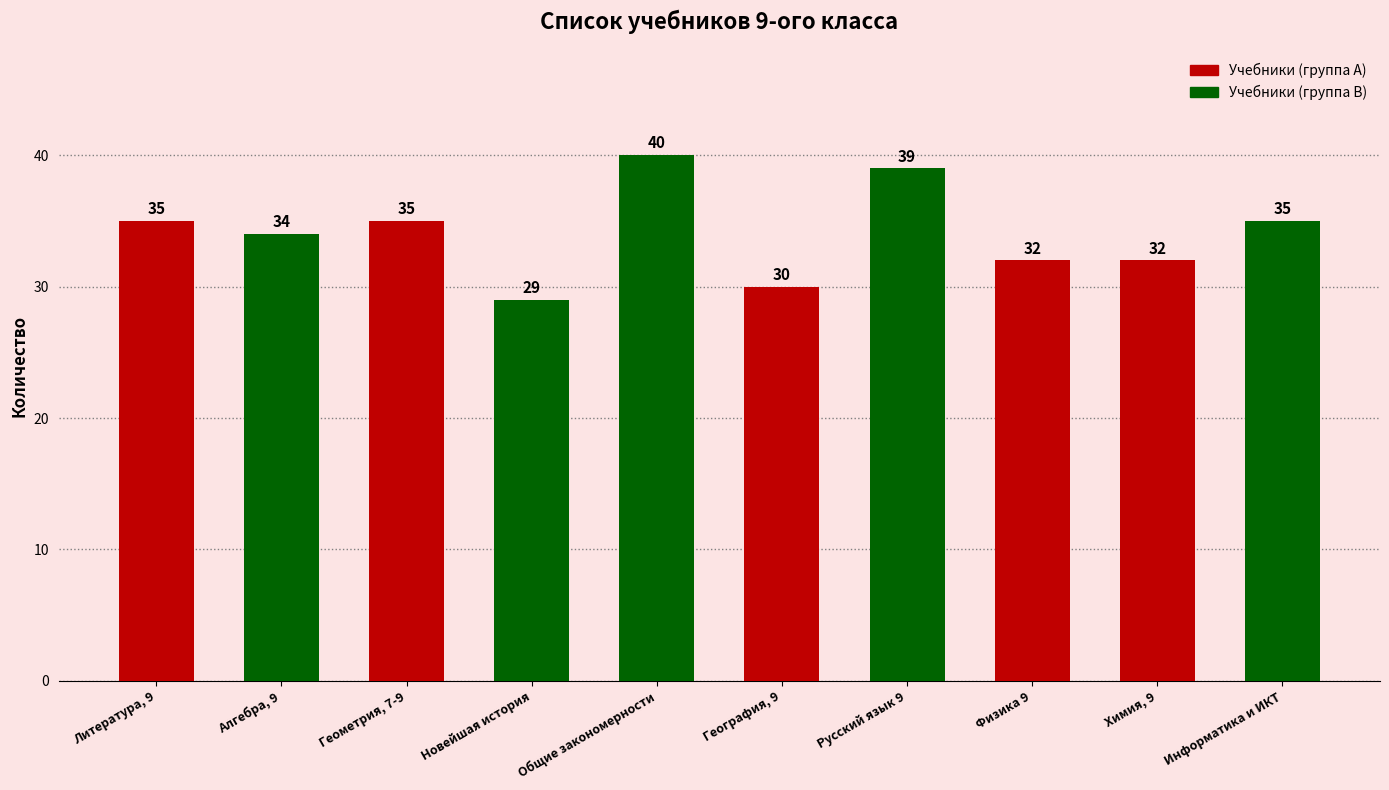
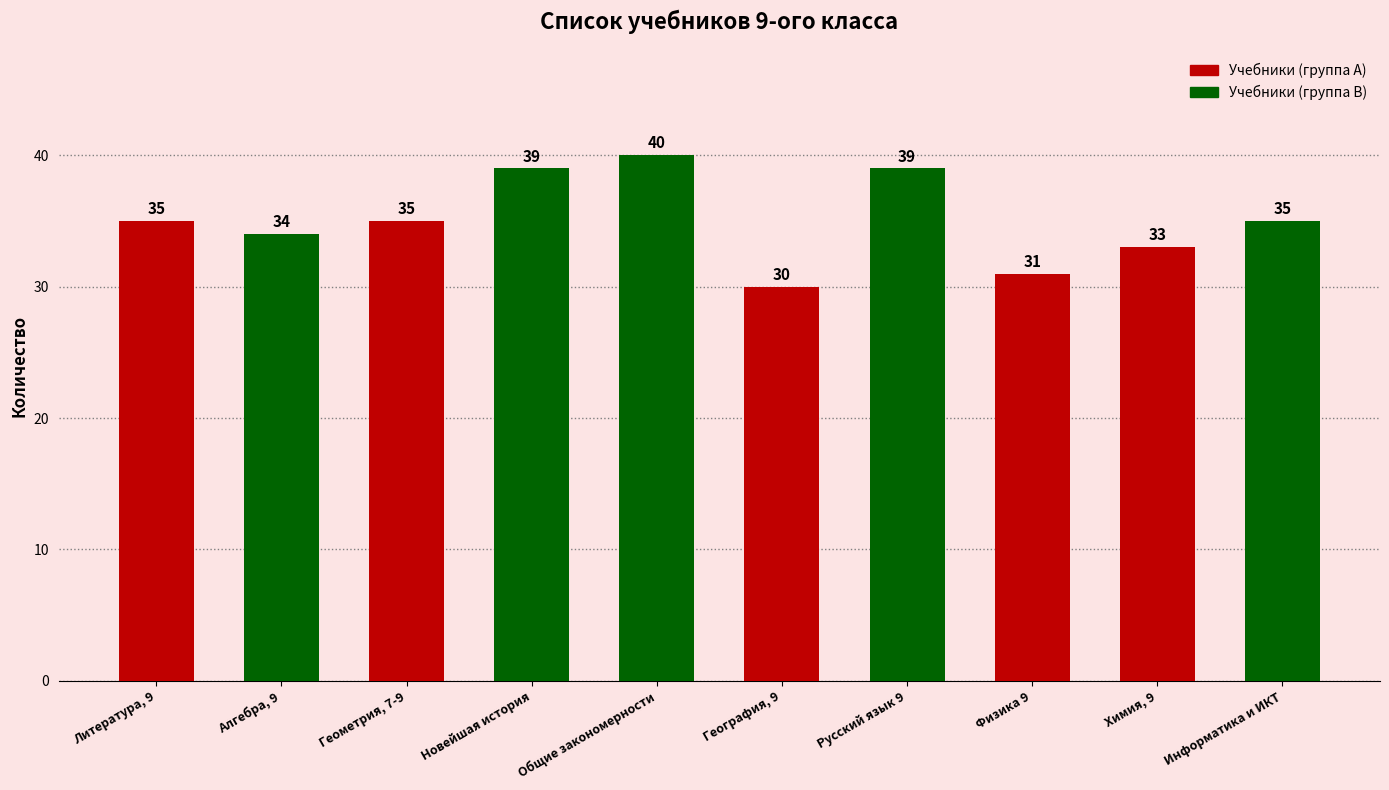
Новейшая история: 29 -> 39
Физика 9: 32 -> 31
Химия, 9: 32 -> 33
